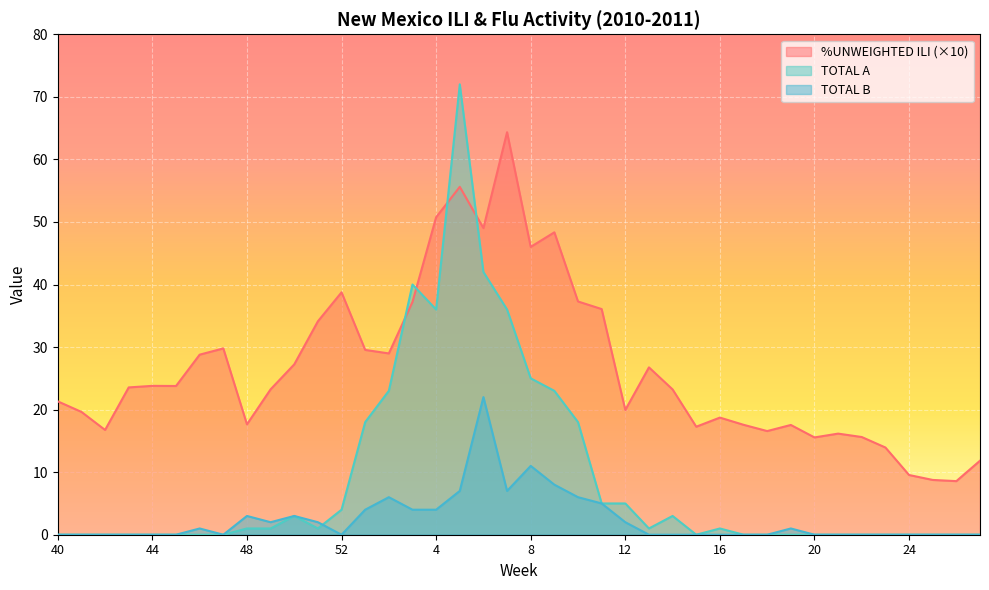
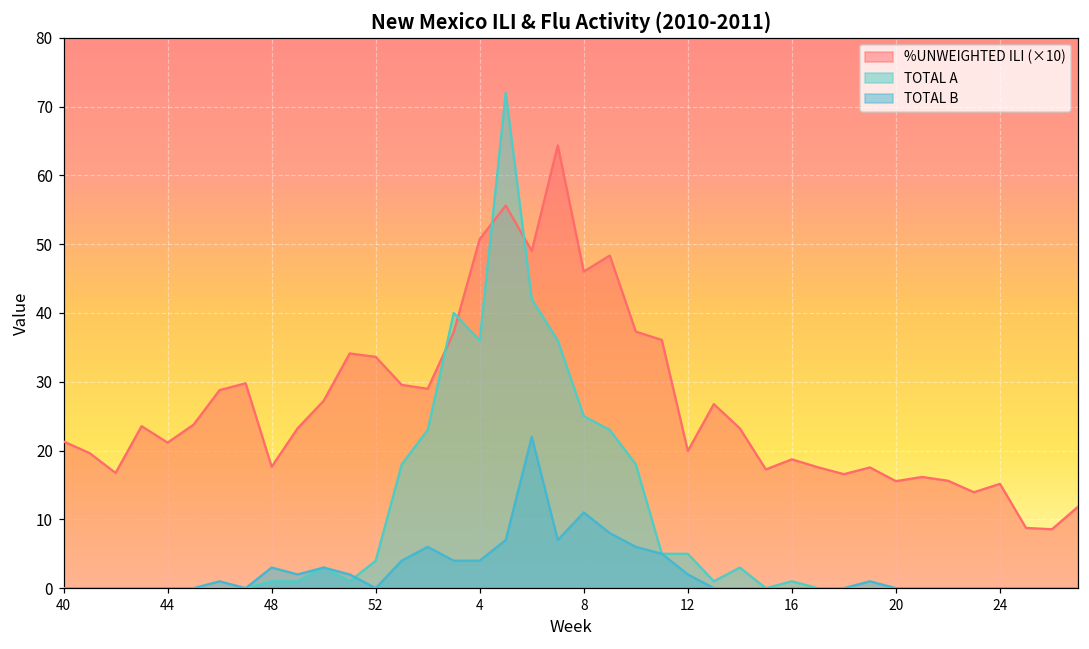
%UNWEIGHTED ILI (×10), 44: 24 -> 21
%UNWEIGHTED ILI (×10), 52: 39 -> 34
%UNWEIGHTED ILI (×10), 24: 10 -> 15
